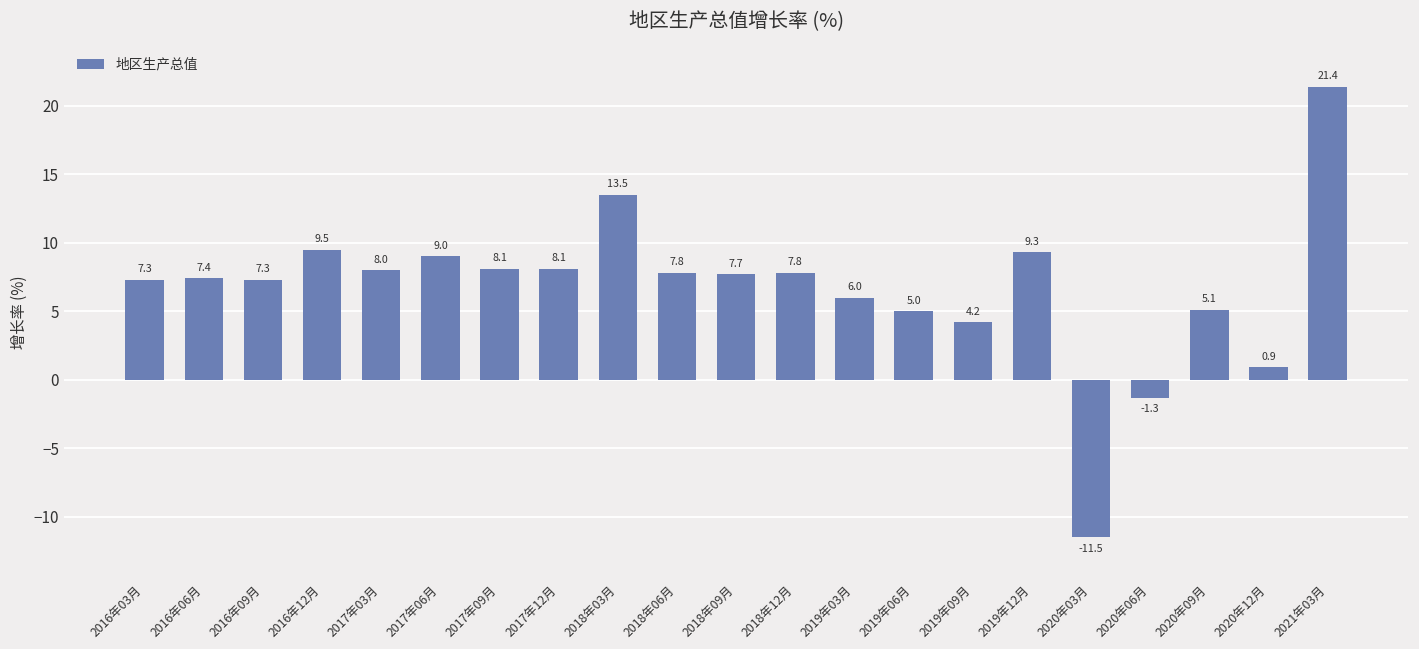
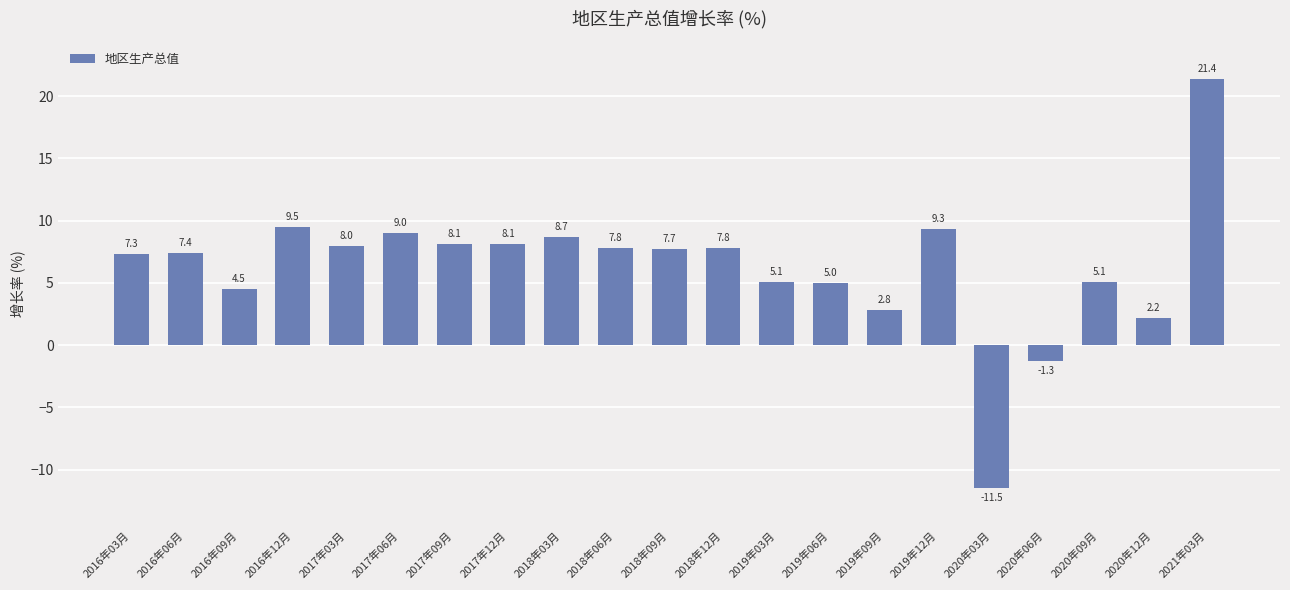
2016年09月: 7.3 -> 4.5
2018年03月: 13.5 -> 8.7
2019年03月: 6.0 -> 5.1
2019年09月: 4.2 -> 2.8
2020年12月: 0.9 -> 2.2
